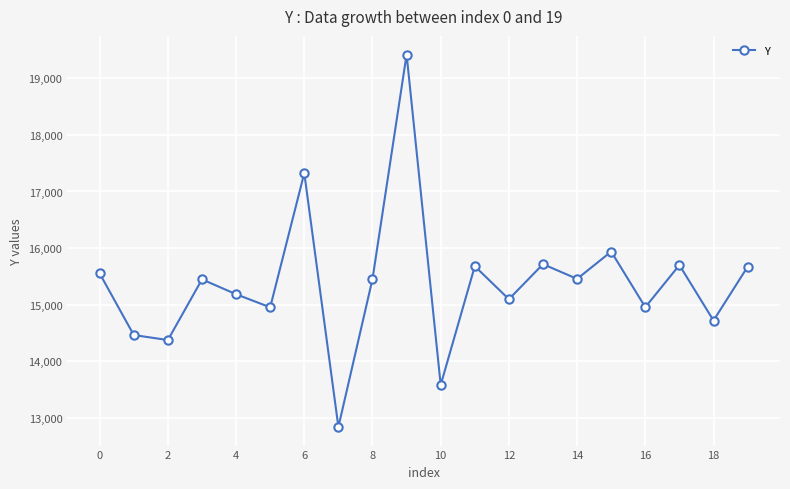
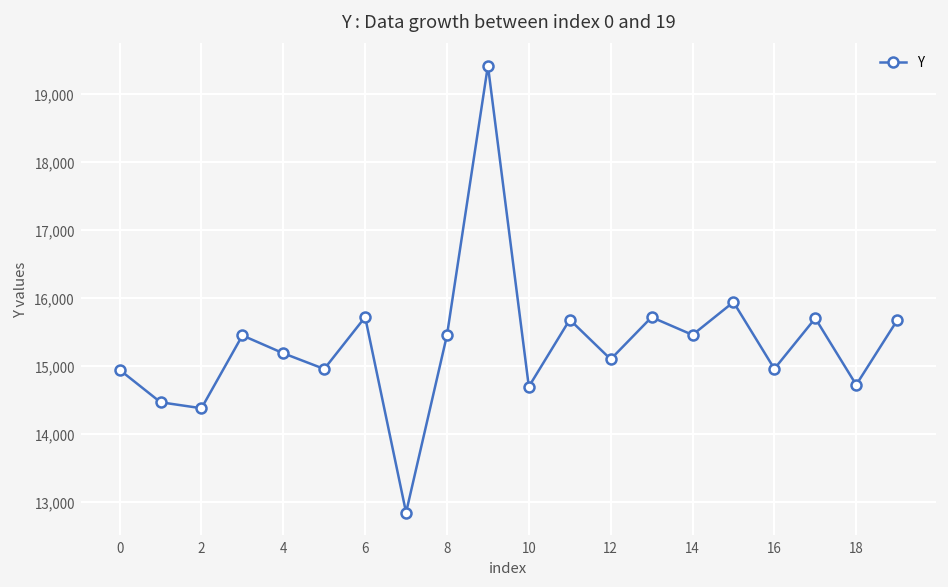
0: 15,600 -> 14,900
6: 17,300 -> 15,700
10: 13,600 -> 14,700
